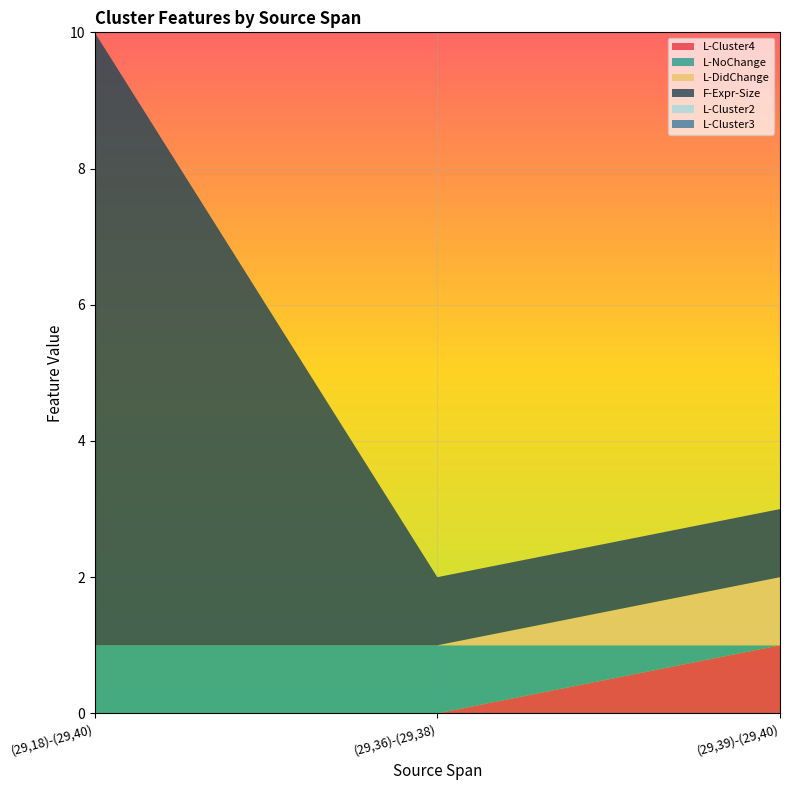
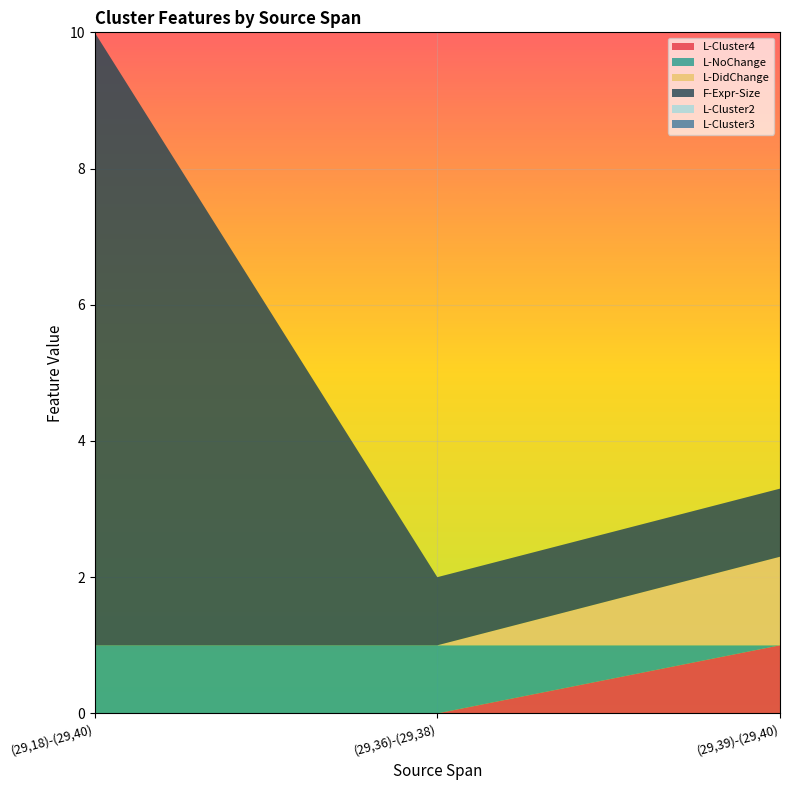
L-DidChange, (29,39)-(29,40): 1.0 -> 1.3
